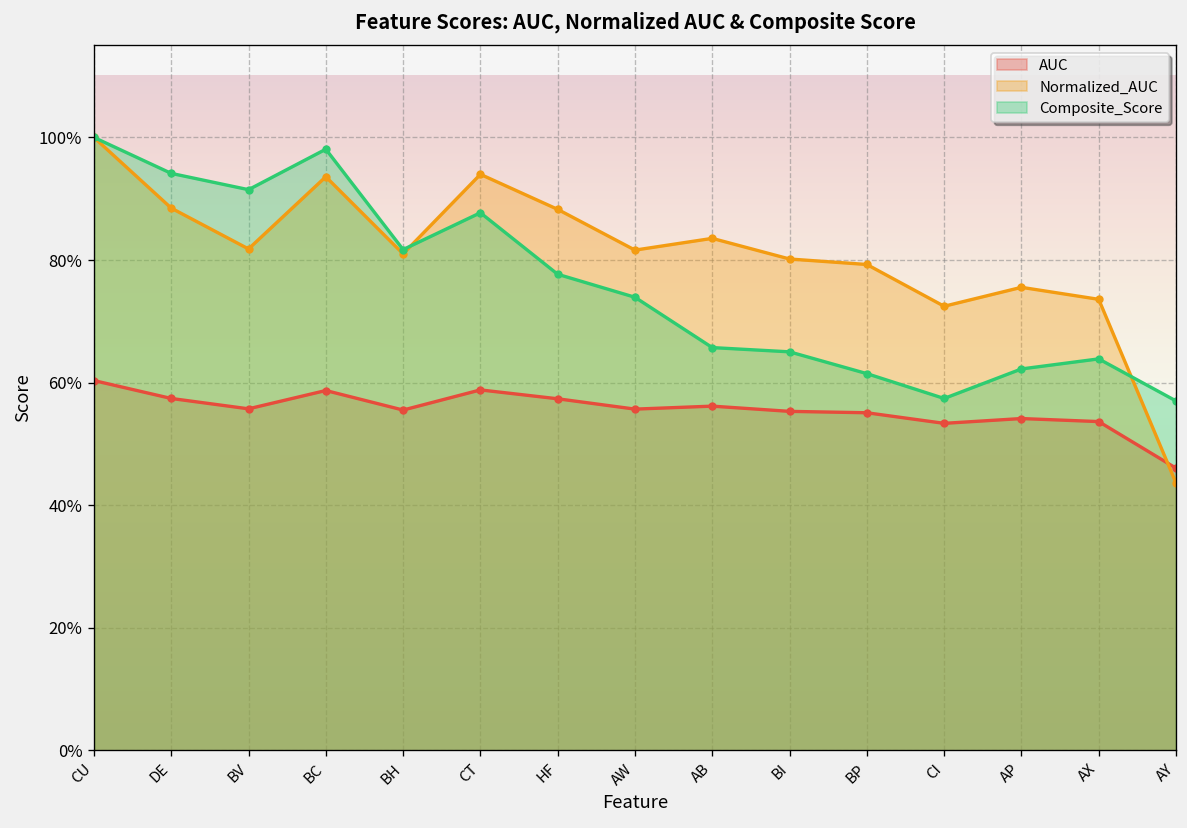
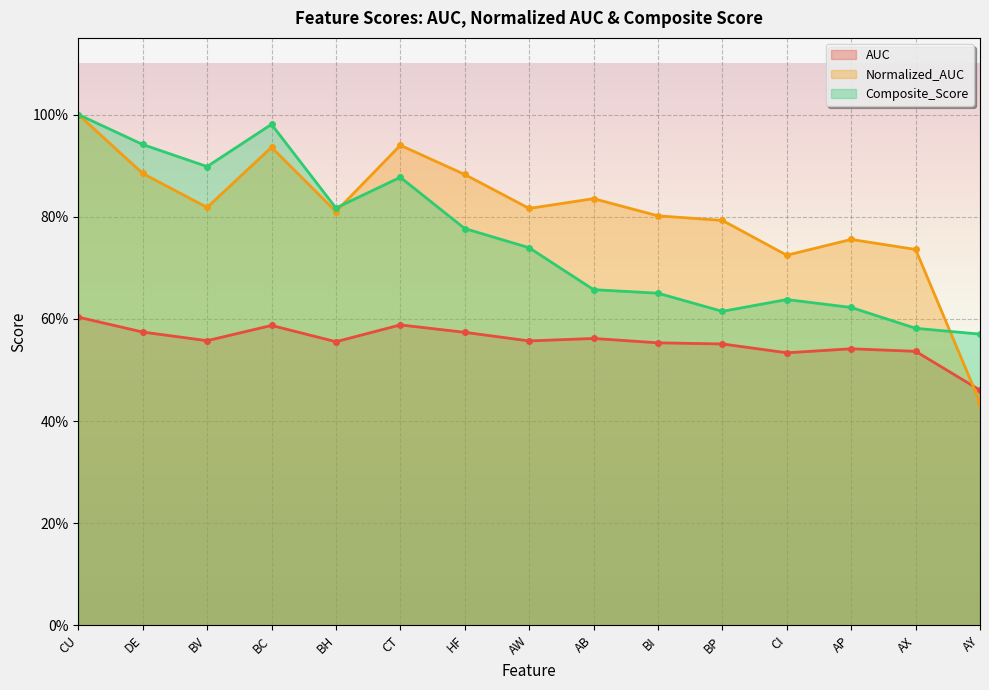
Composite_Score, BV: 91% -> 90%
Composite_Score, CI: 57% -> 64%
Composite_Score, AX: 64% -> 58%
